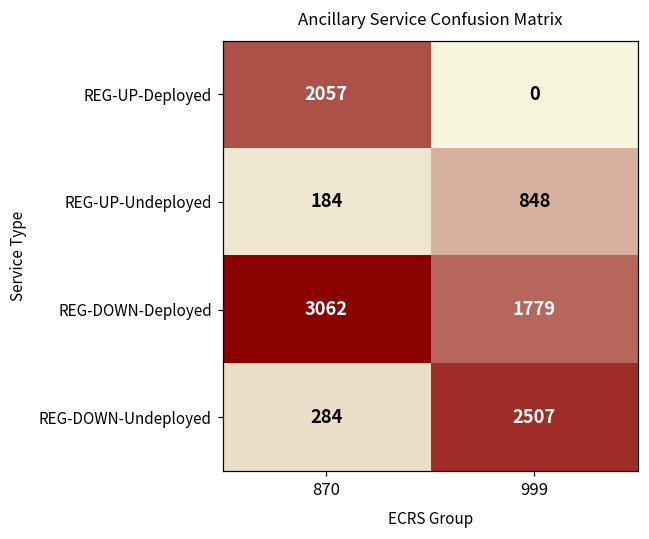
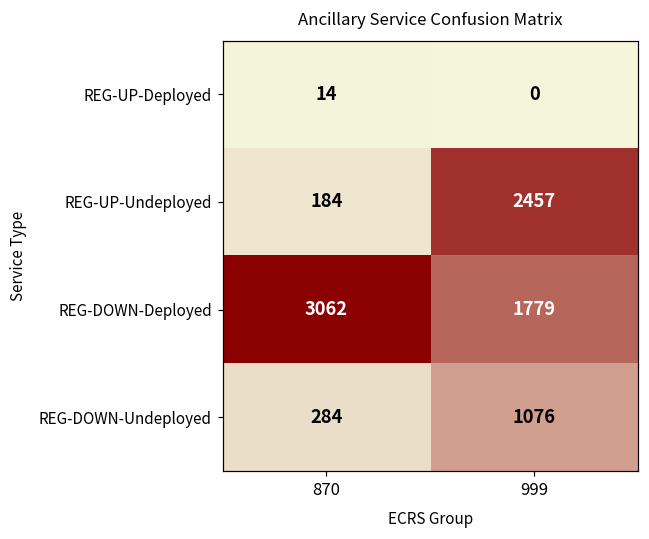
REG-UP-Deployed, 870: 2057 -> 14
REG-UP-Undeployed, 999: 848 -> 2457
REG-DOWN-Undeployed, 999: 2507 -> 1076
